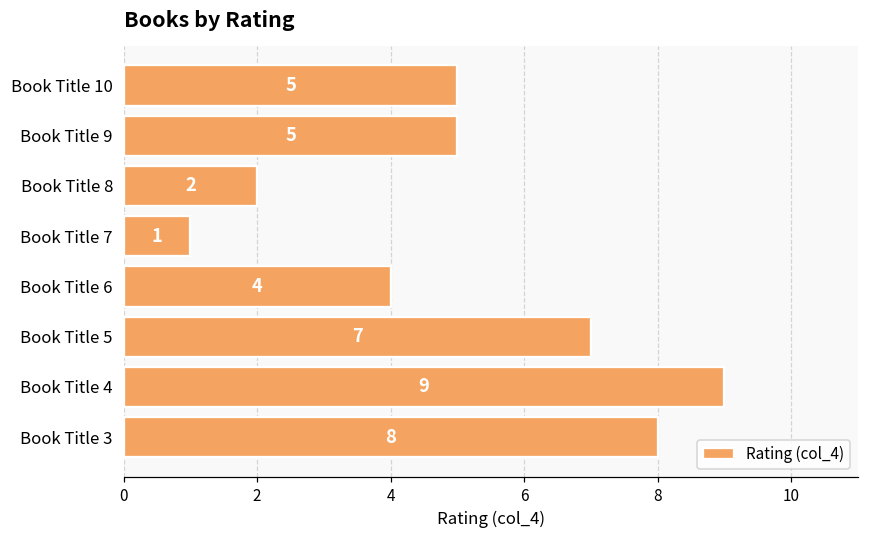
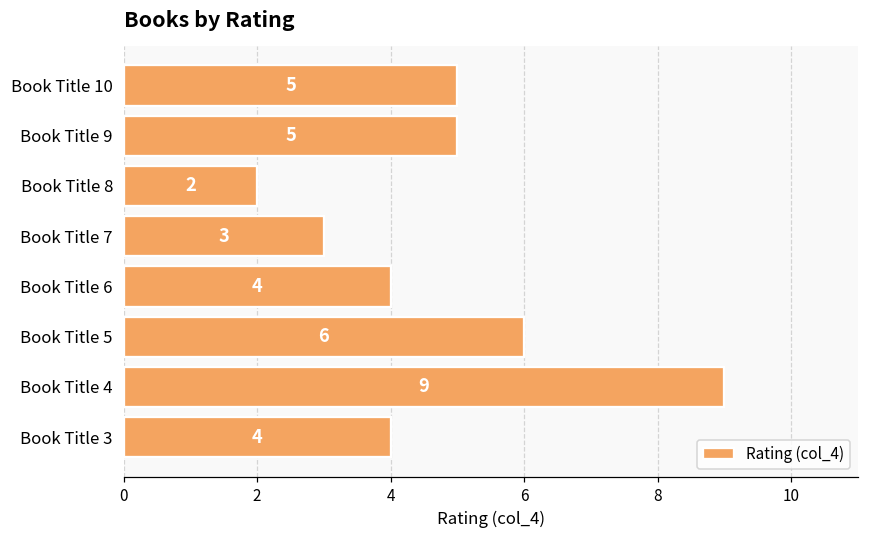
Book Title 7: 1 -> 3
Book Title 5: 7 -> 6
Book Title 3: 8 -> 4
